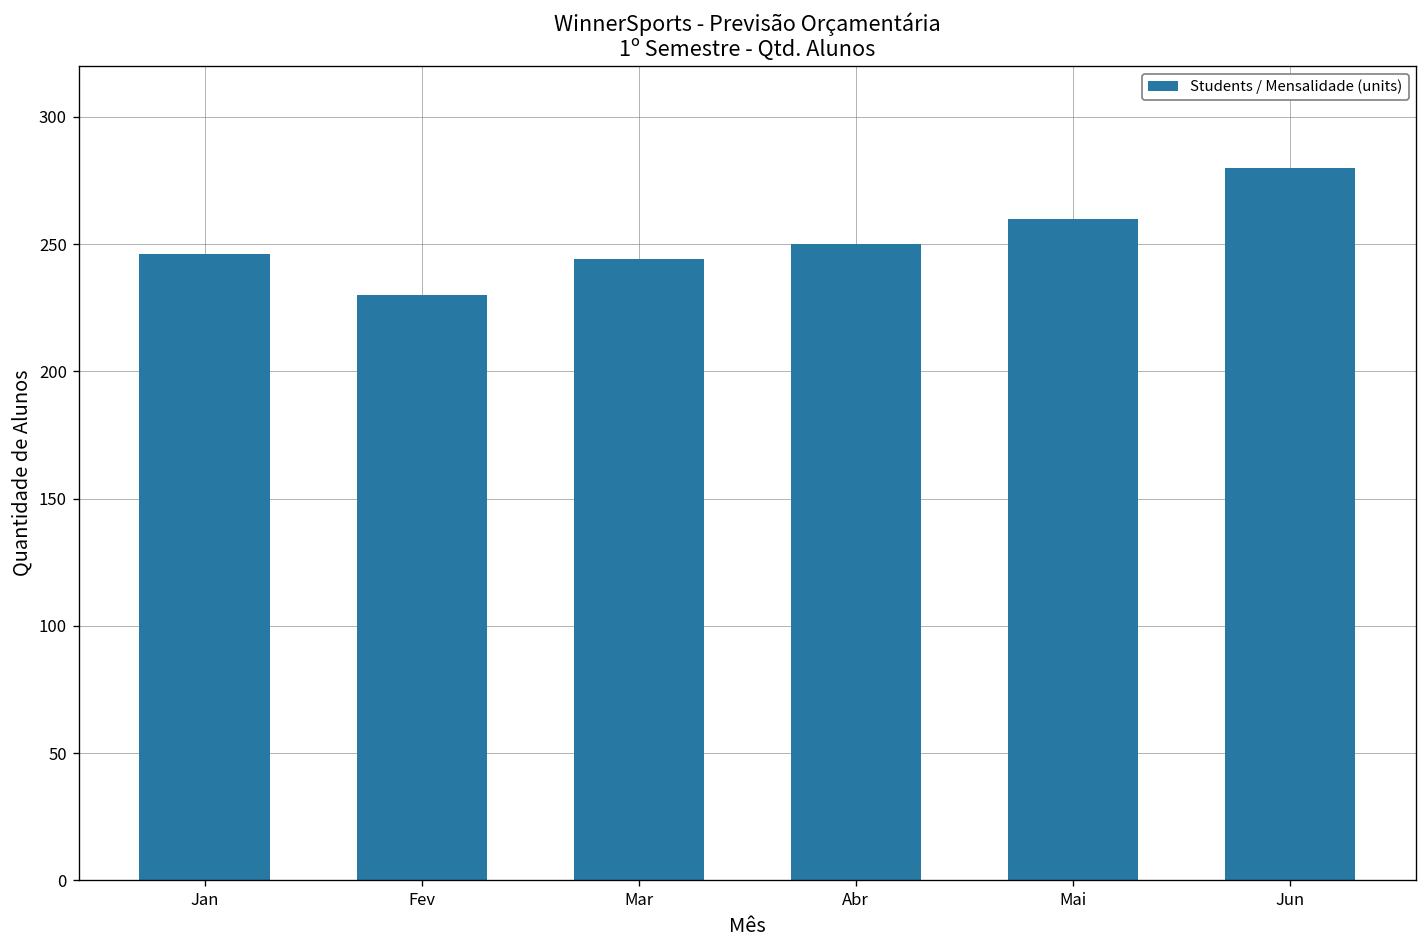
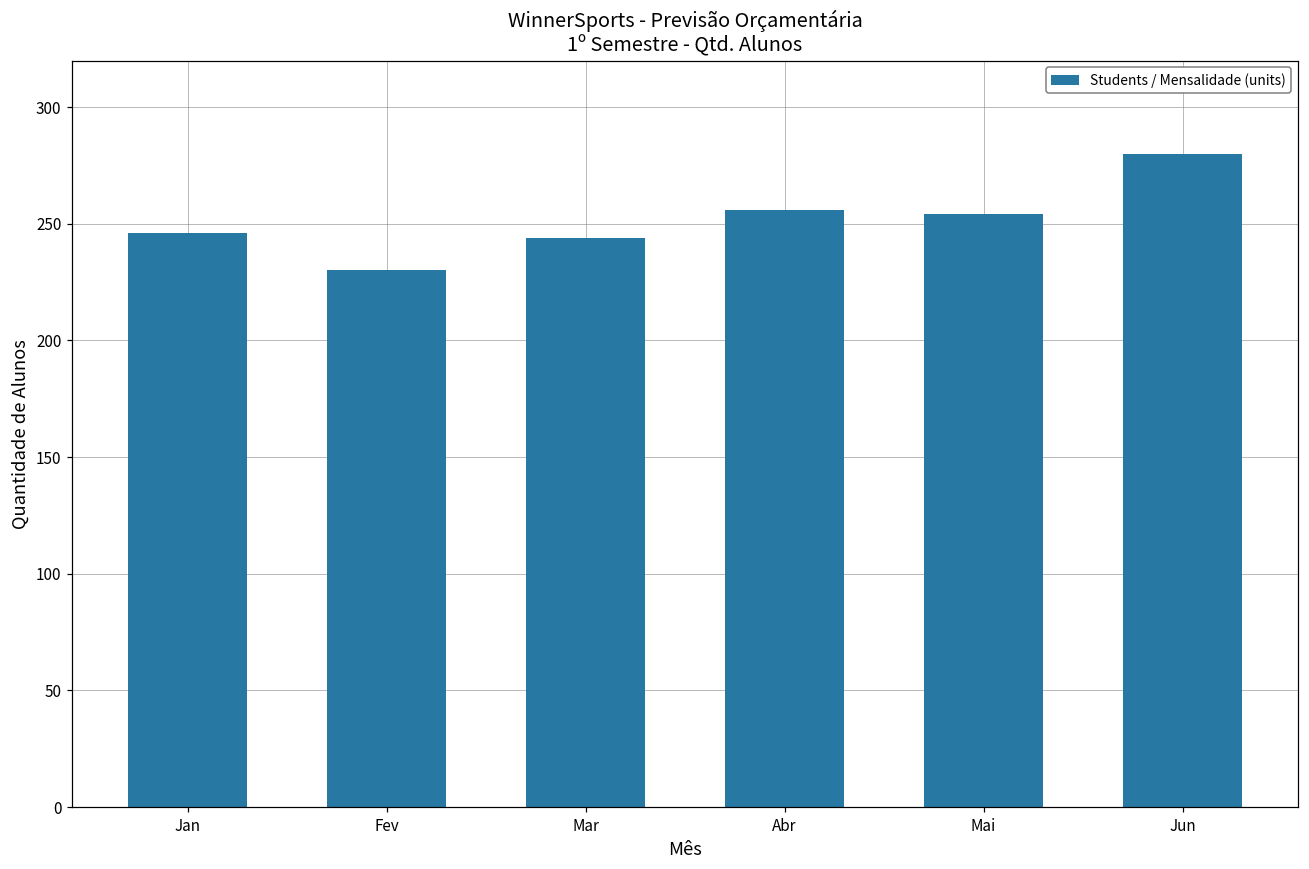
Abr: 250 -> 256
Mai: 260 -> 254
